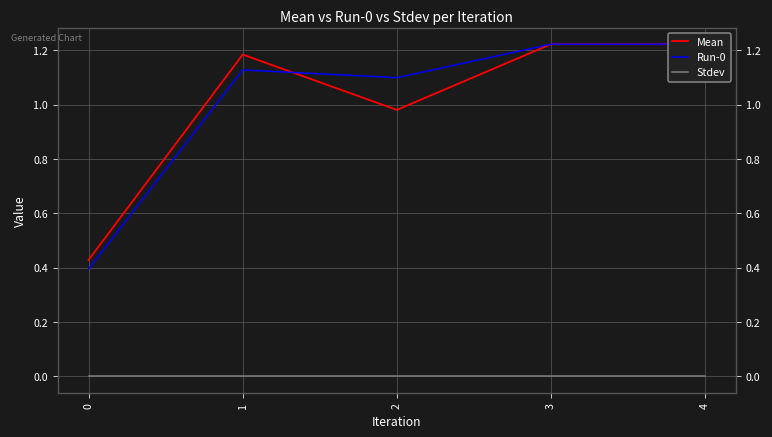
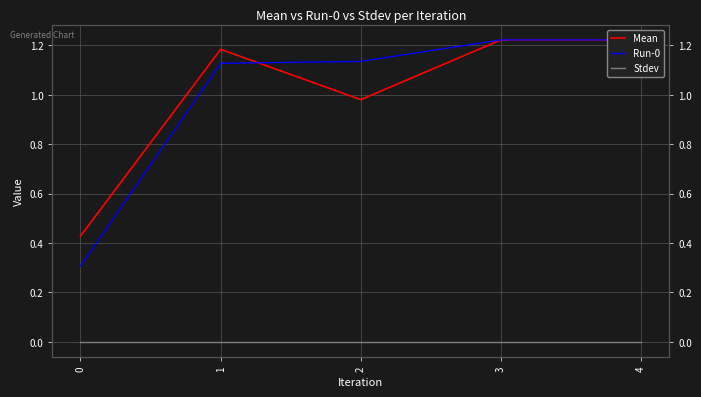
Run-0, 0: 0.39 -> 0.31
Run-0, 2: 1.10 -> 1.14
